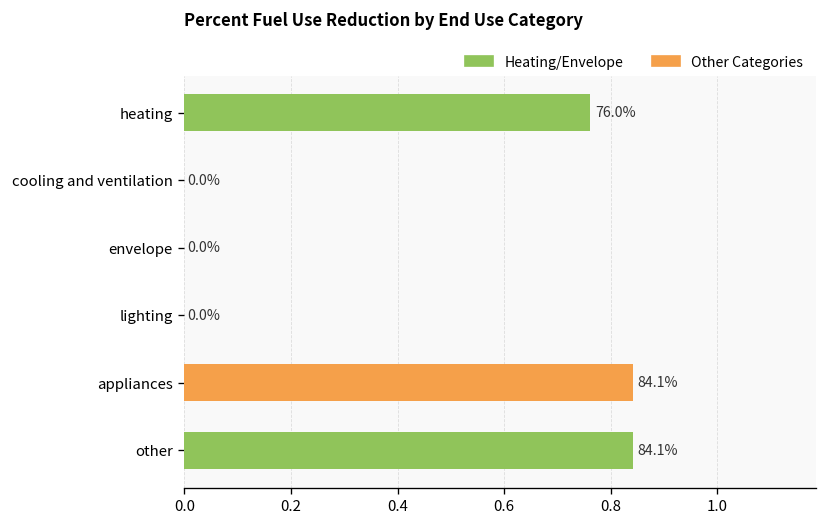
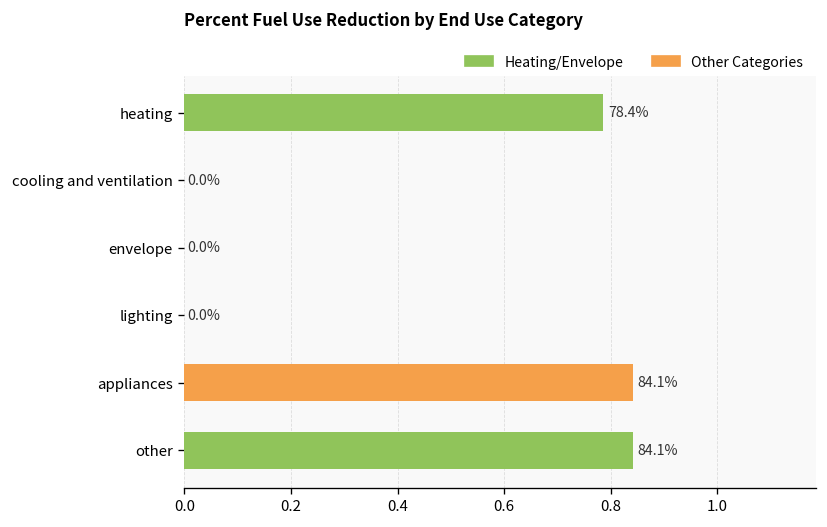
heating: 76.0% -> 78.4%
